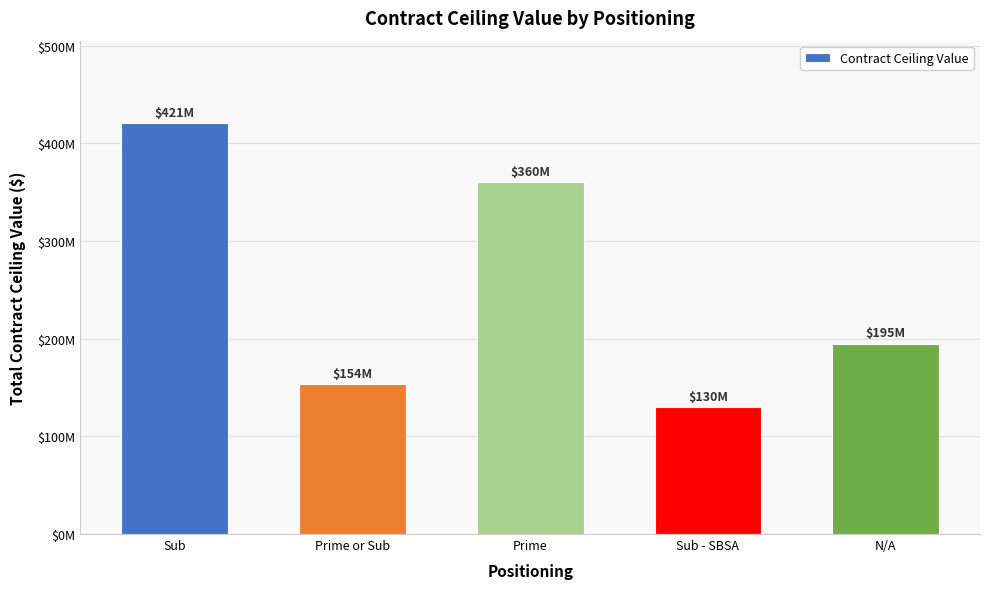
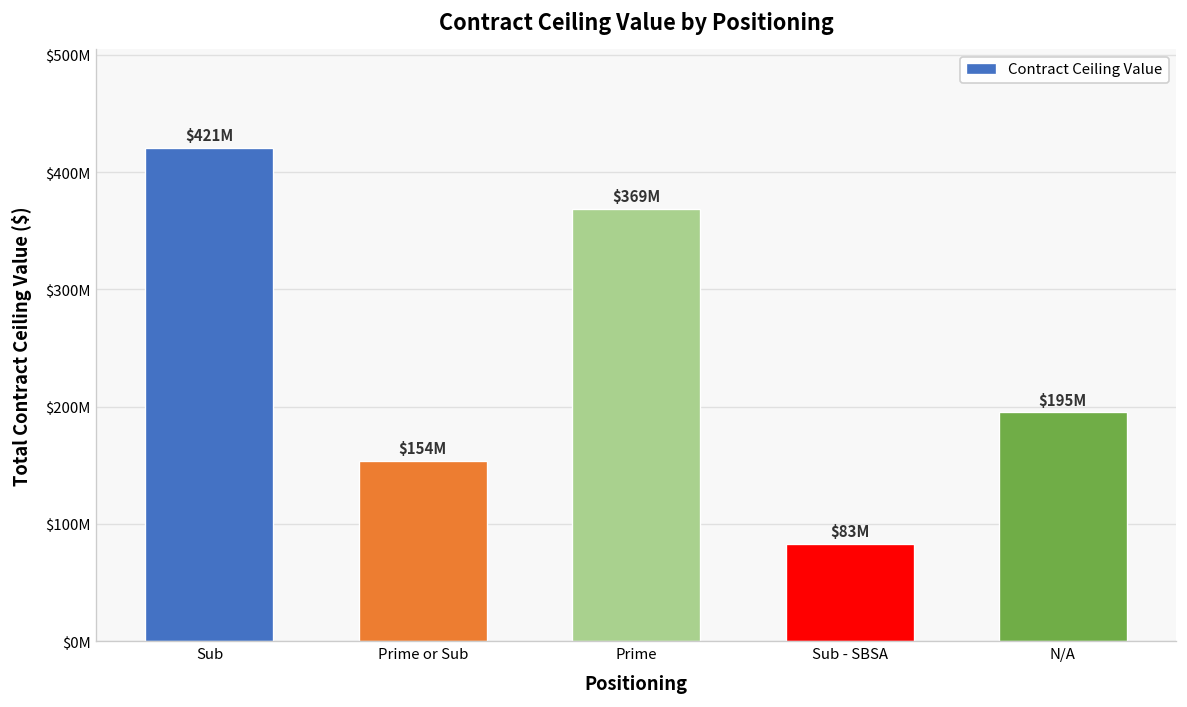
Prime: $360M -> $369M
Sub - SBSA: $130M -> $83M
